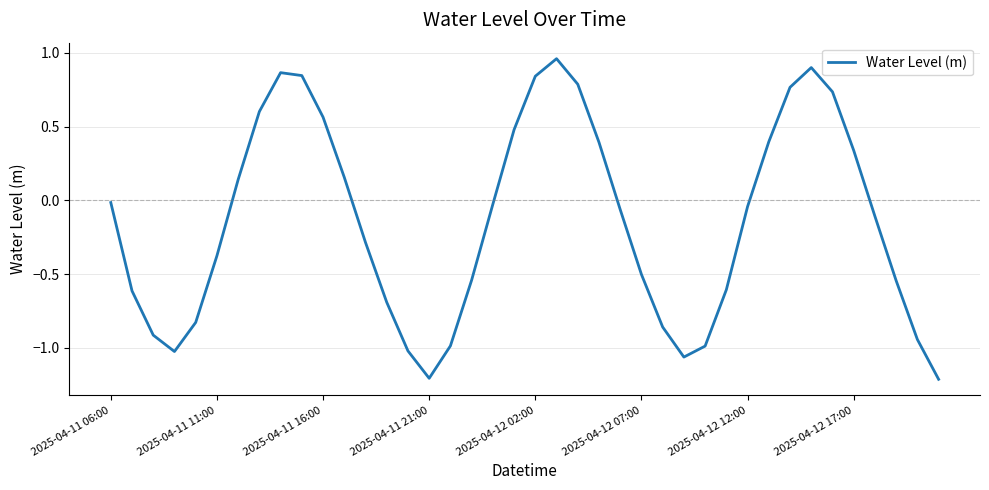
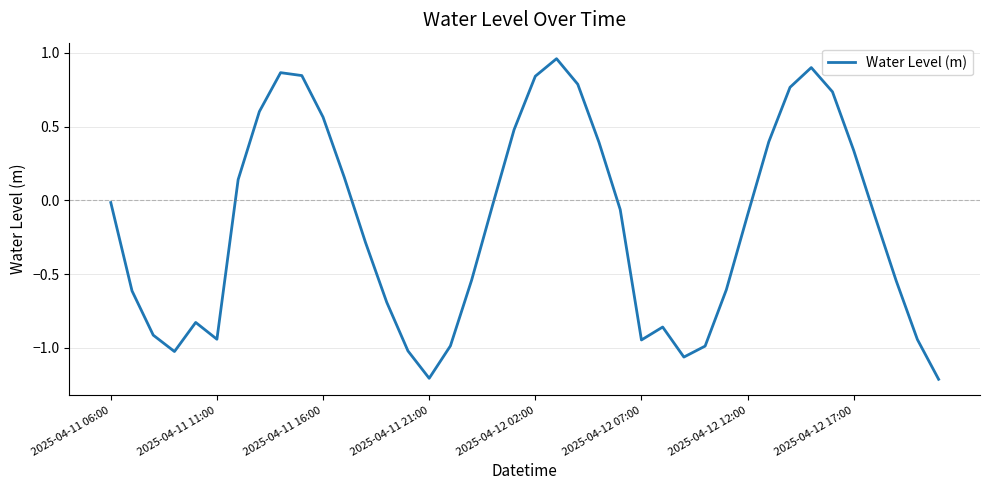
2025-04-11 11:00: -0.38 -> -0.94
2025-04-12 07:00: -0.50 -> -0.95
2025-04-12 12:00: -0.04 -> -0.10
